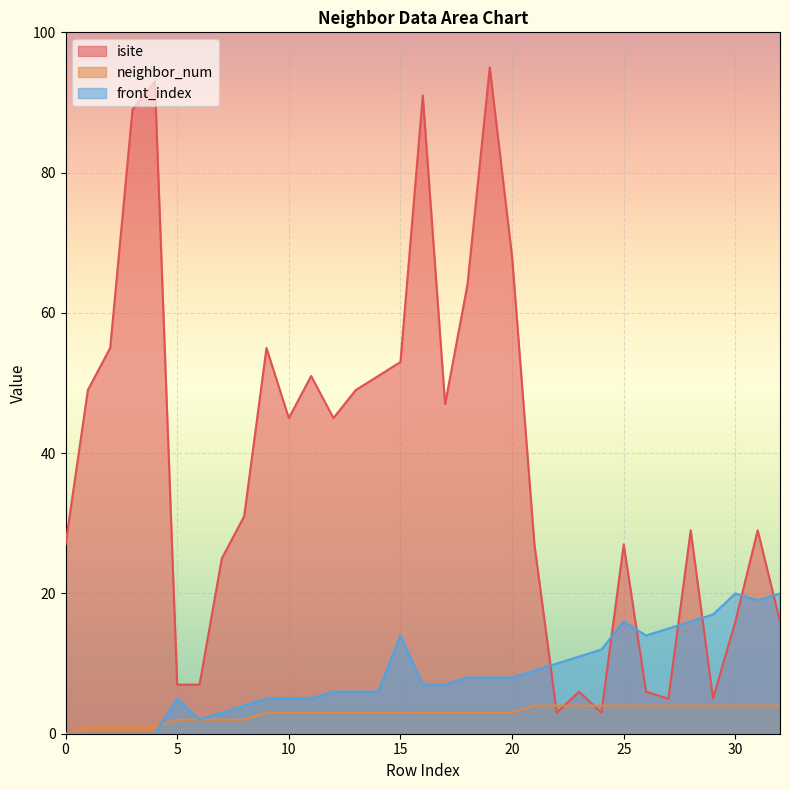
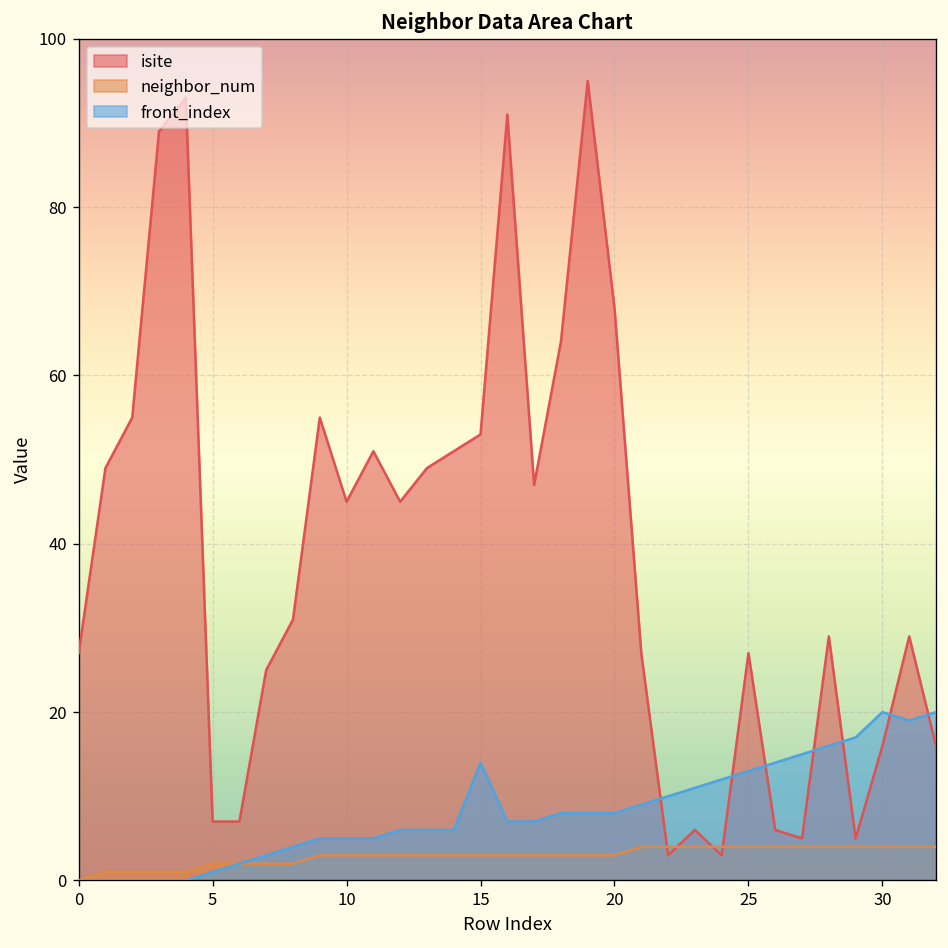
front_index, 5: 5 -> 1
front_index, 25: 16 -> 13
